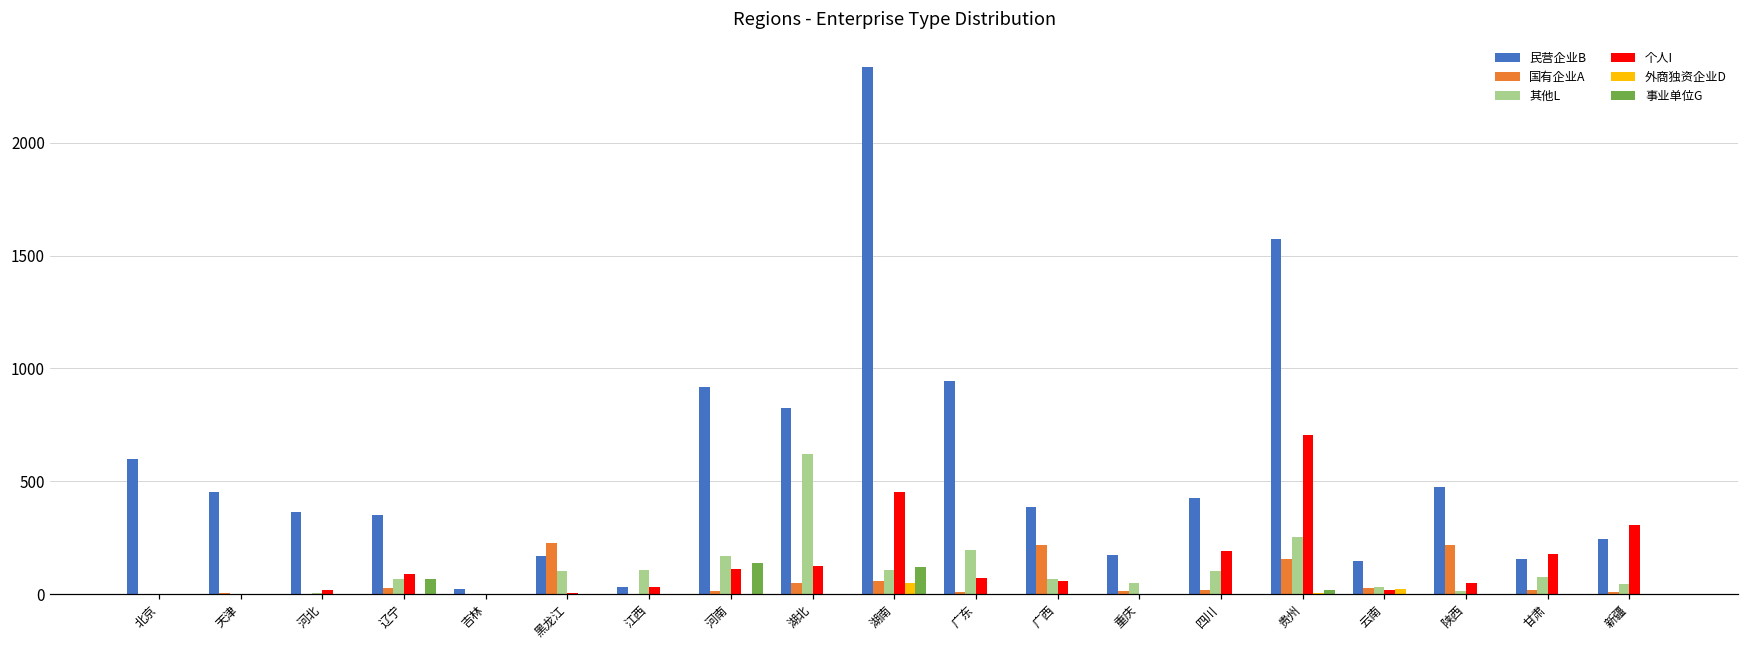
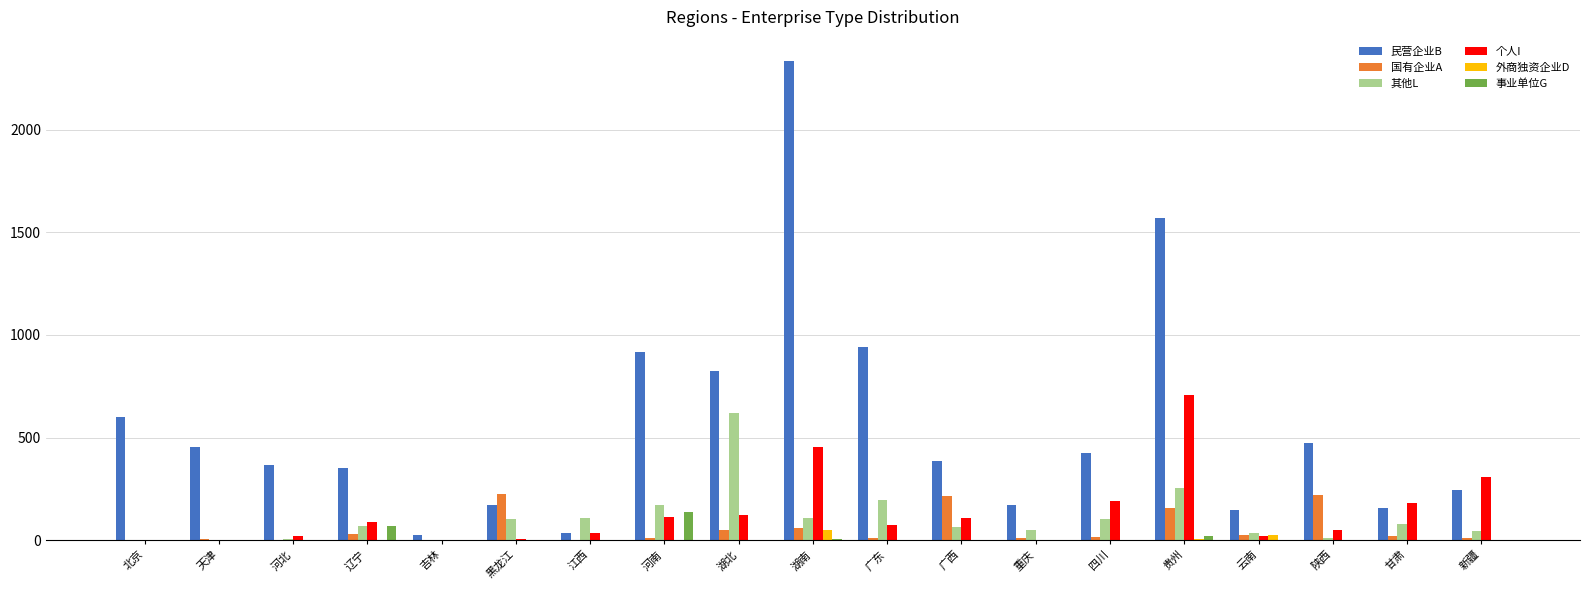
事业单位G, 湖南: 120 -> 10
个人I, 广西: 60 -> 110
